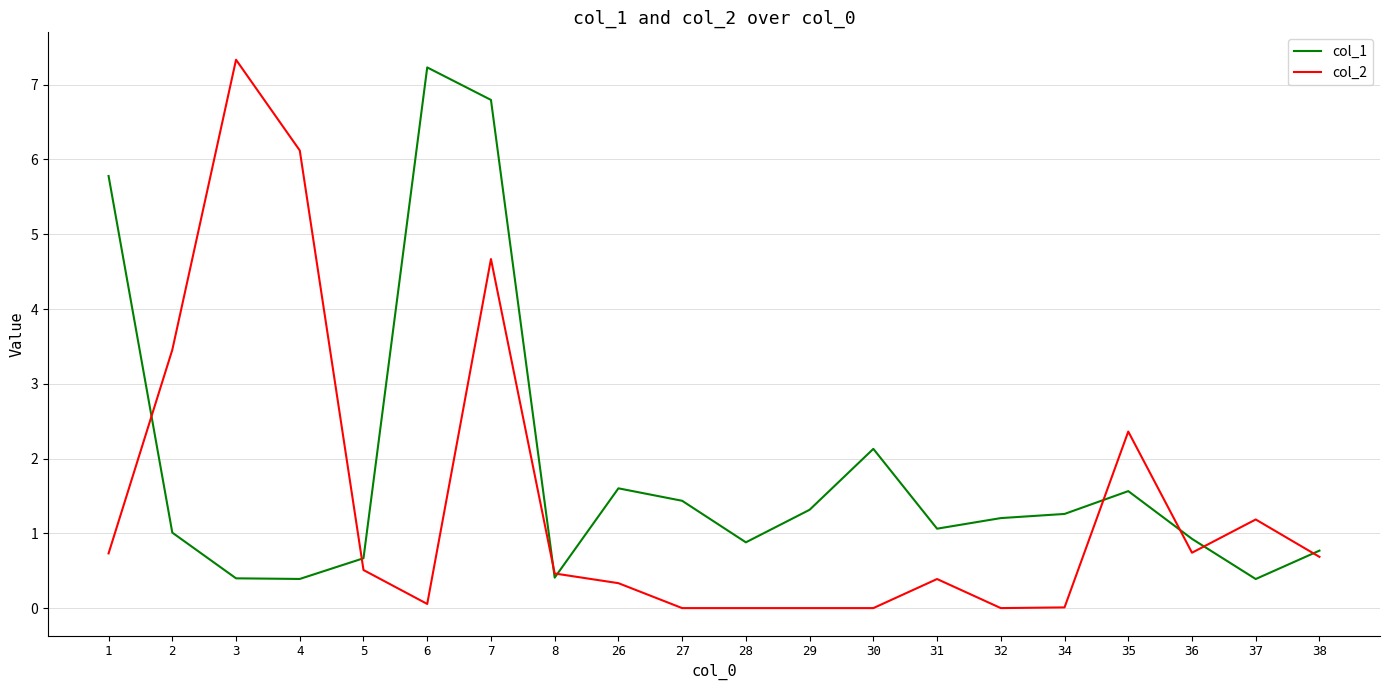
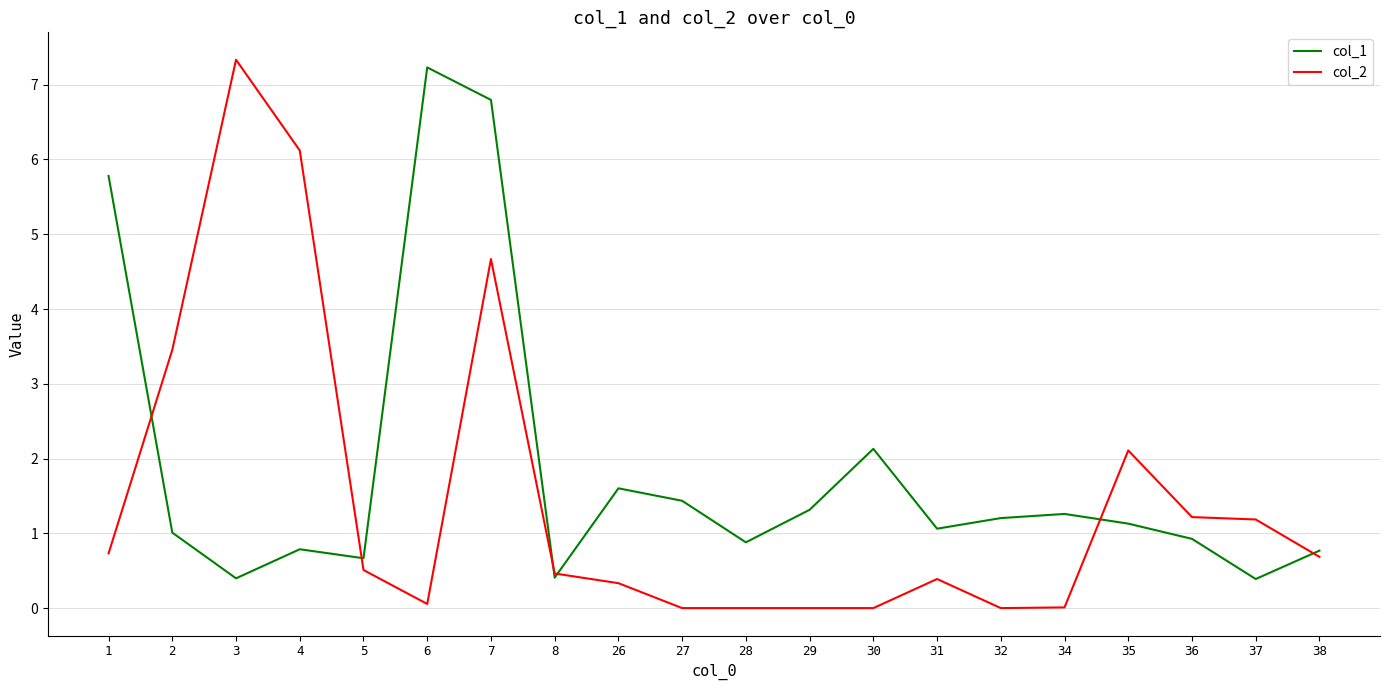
col_1, 4: 0.4 -> 0.8
col_1, 35: 1.6 -> 1.1
col_2, 35: 2.4 -> 2.1
col_2, 36: 0.7 -> 1.2
